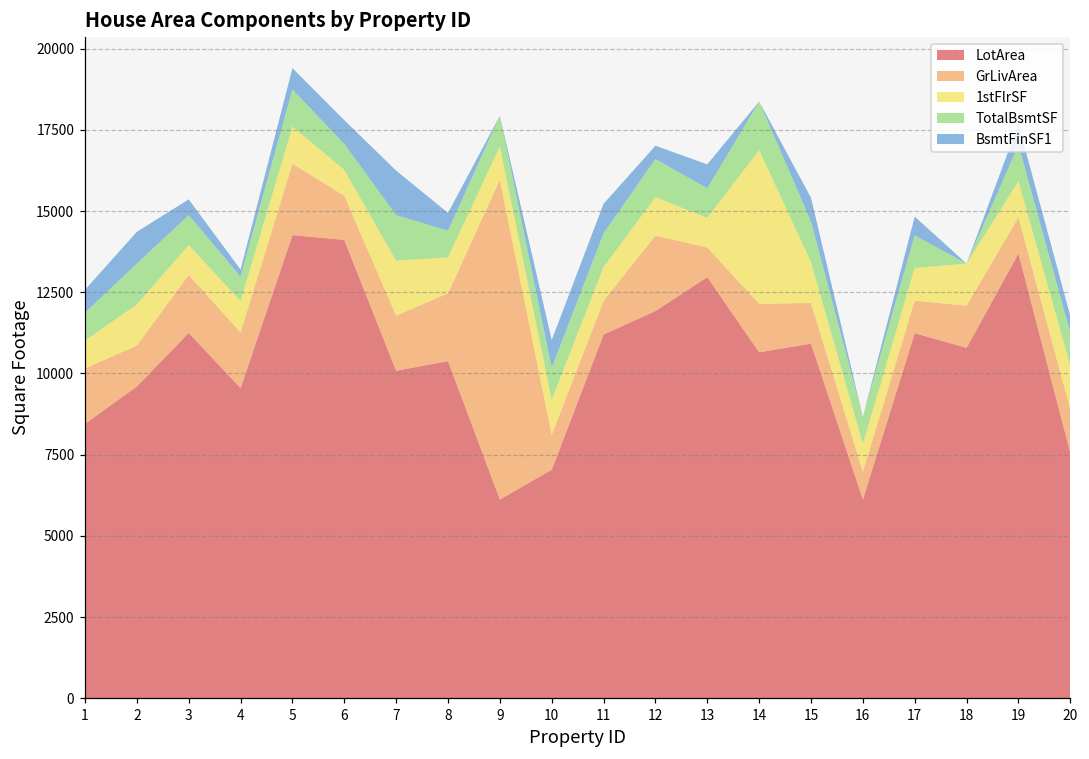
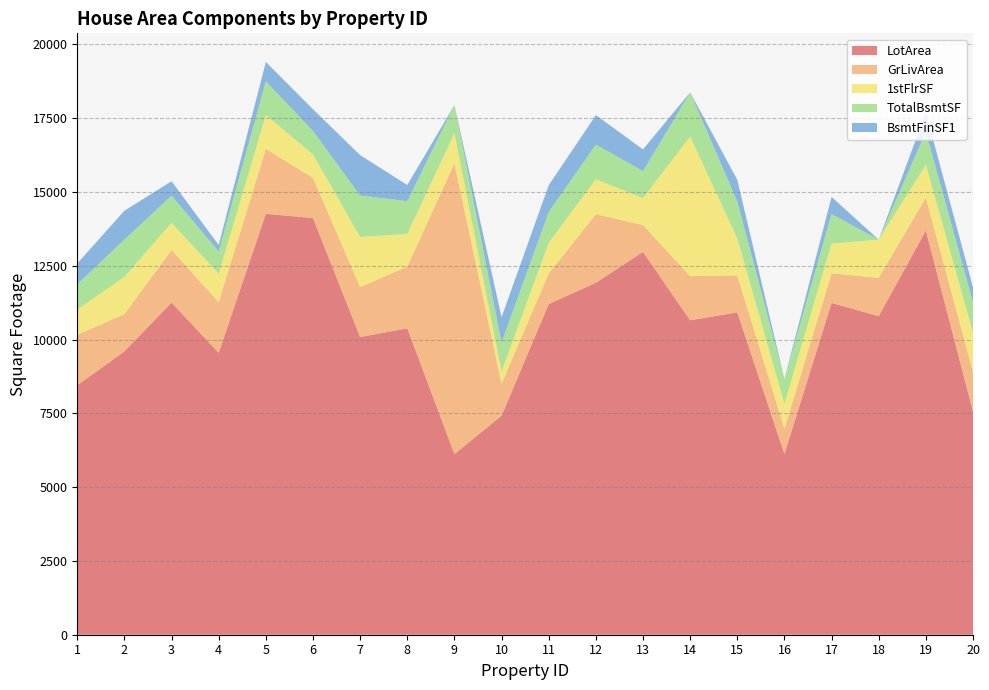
TotalBsmtSF, 8: 800 -> 1100
LotArea, 10: 7000 -> 7400
1stFlrSF, 10: 1100 -> 400
BsmtFinSF1, 12: 400 -> 1000
